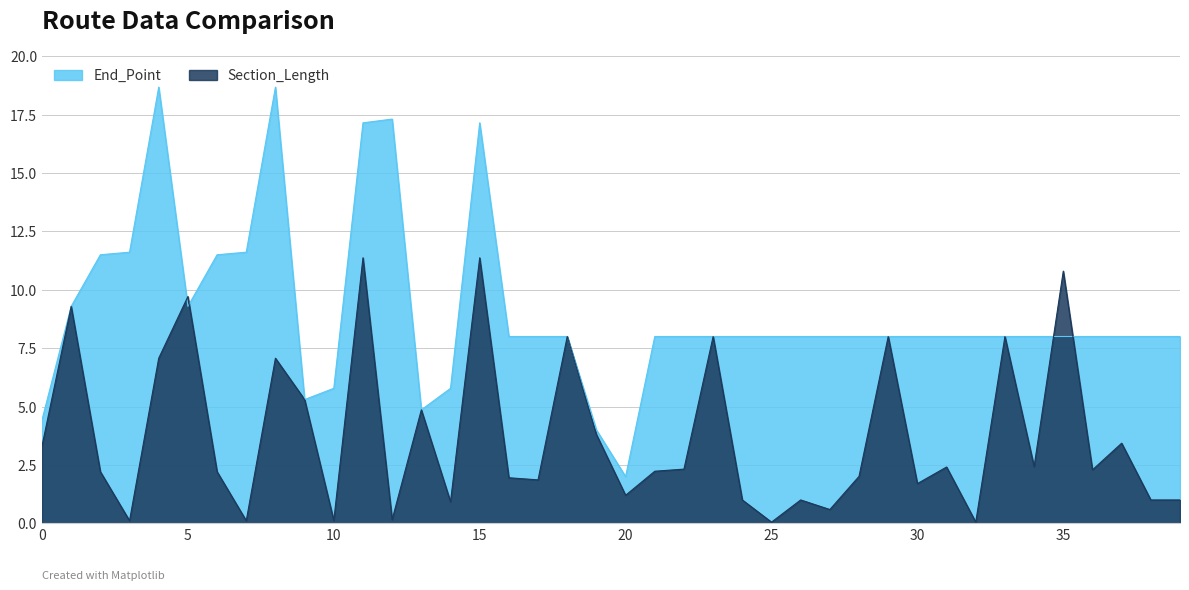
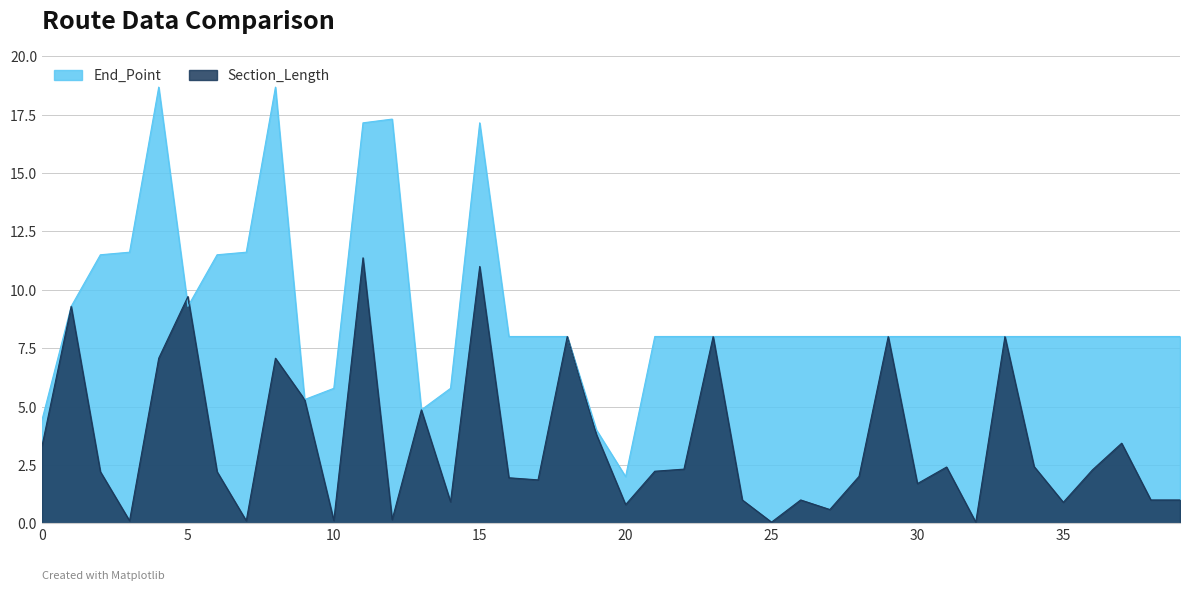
Section_Length, 15: 11.4 -> 11.0
Section_Length, 20: 1.2 -> 0.8
Section_Length, 35: 10.8 -> 0.9
